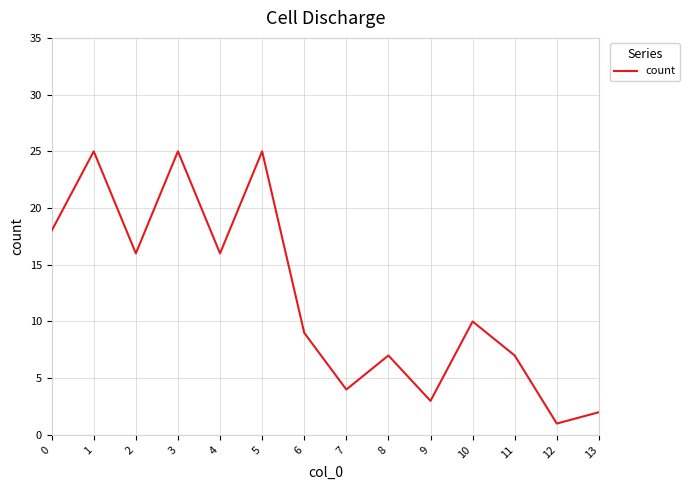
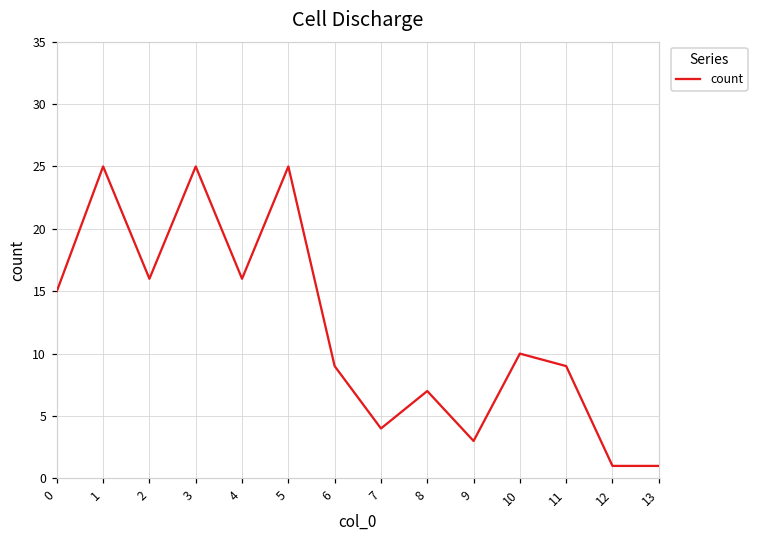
0: 18 -> 15
11: 7 -> 9
13: 2 -> 1
